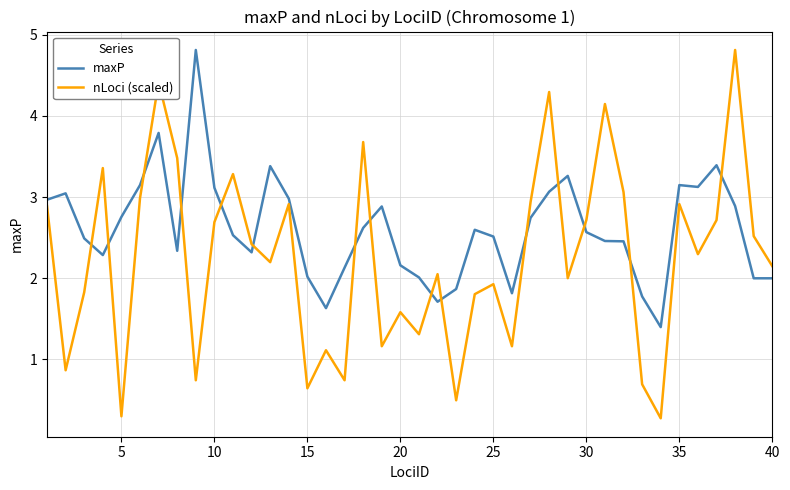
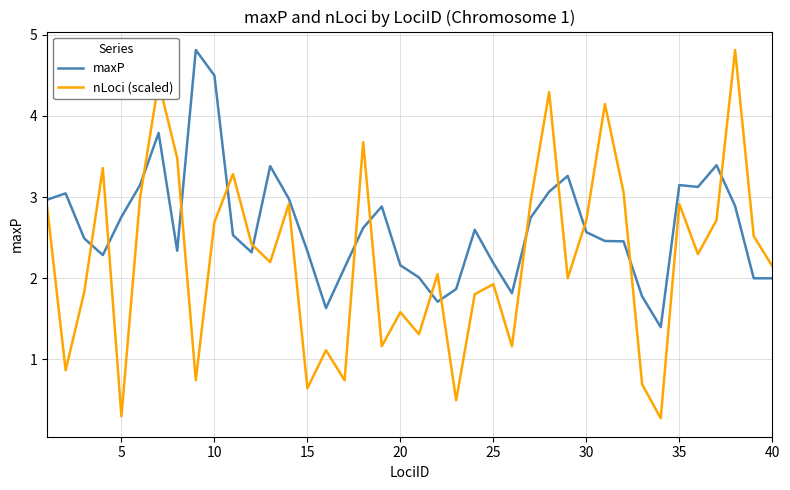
maxP, 10: 3.1 -> 4.5
maxP, 15: 2.0 -> 2.3
maxP, 25: 2.5 -> 2.2
